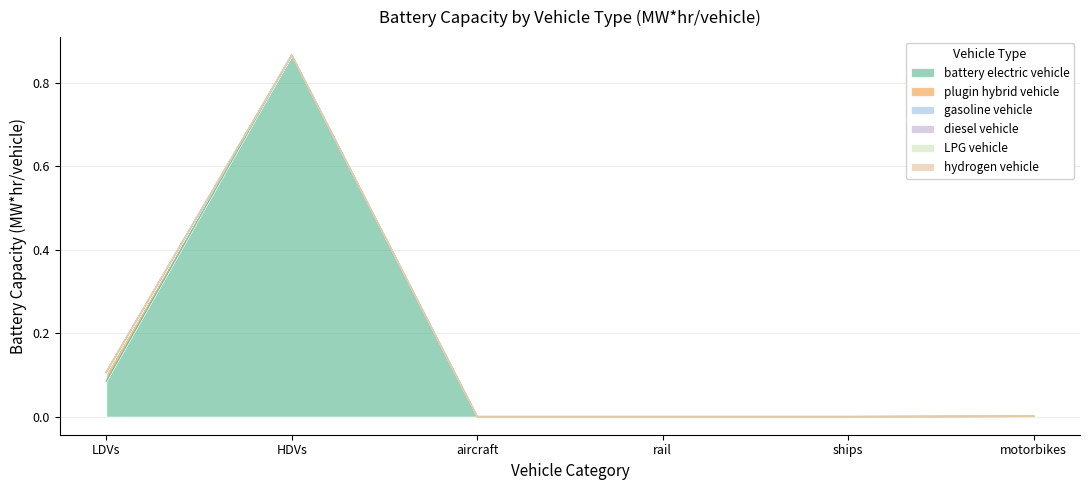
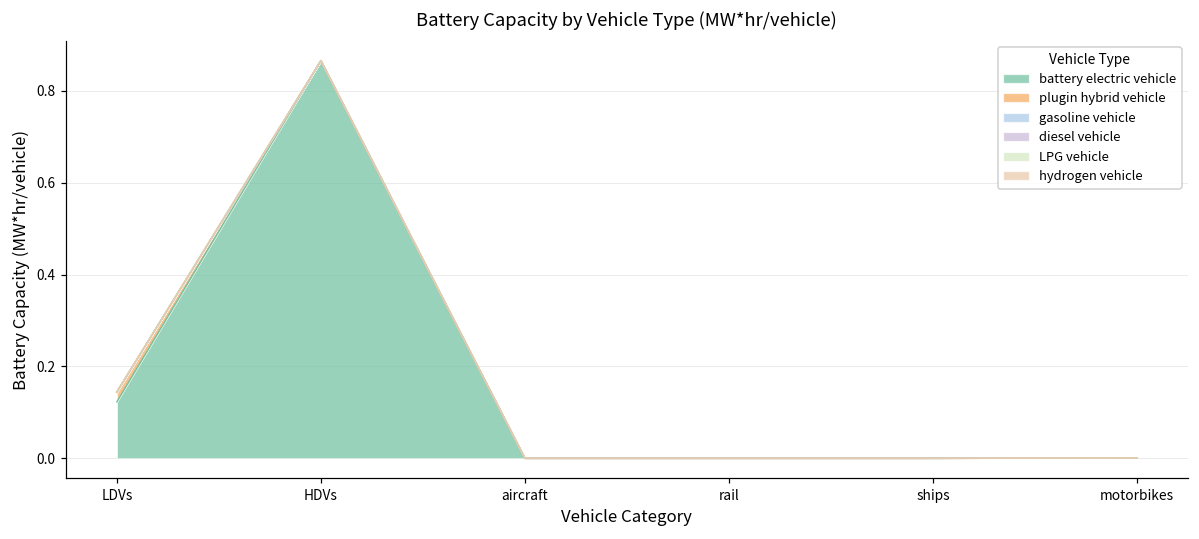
battery electric vehicle, LDVs: 0.09 -> 0.12
